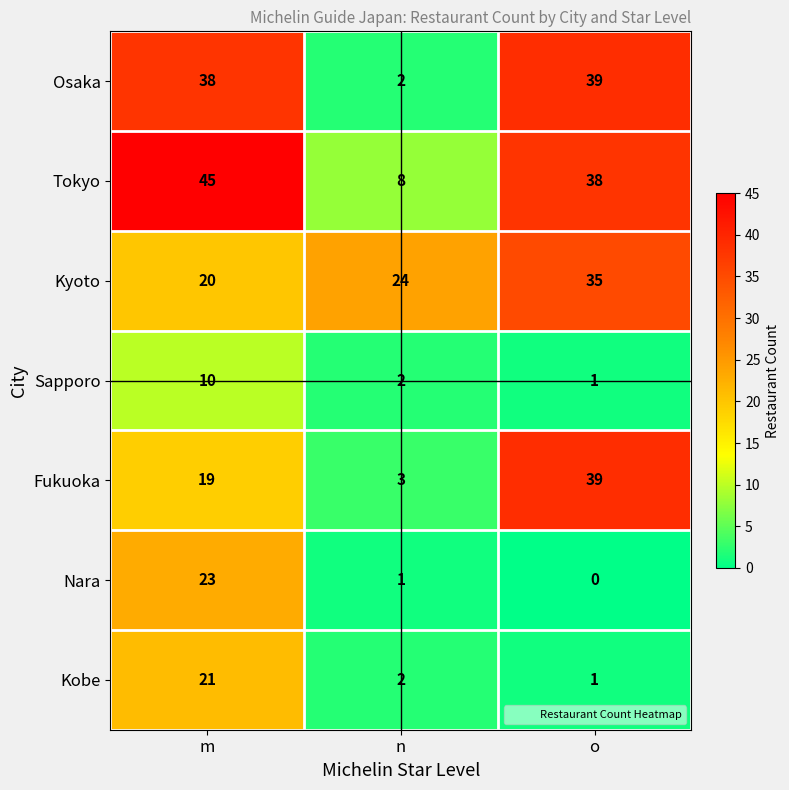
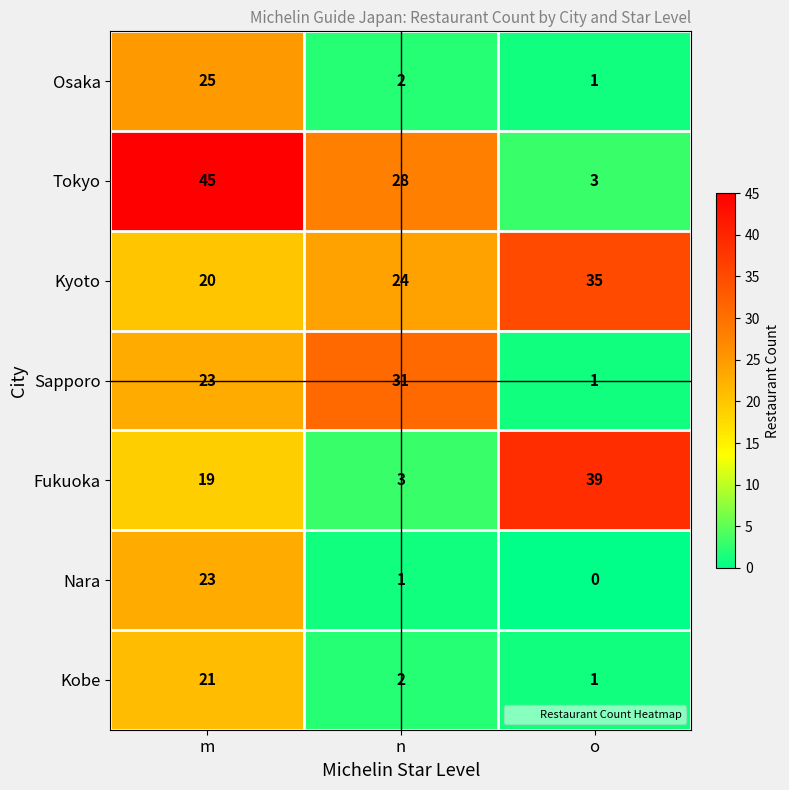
Osaka, m: 38 -> 25
Osaka, o: 39 -> 1
Tokyo, n: 8 -> 28
Tokyo, o: 38 -> 3
Sapporo, m: 10 -> 23
Sapporo, n: 2 -> 31
